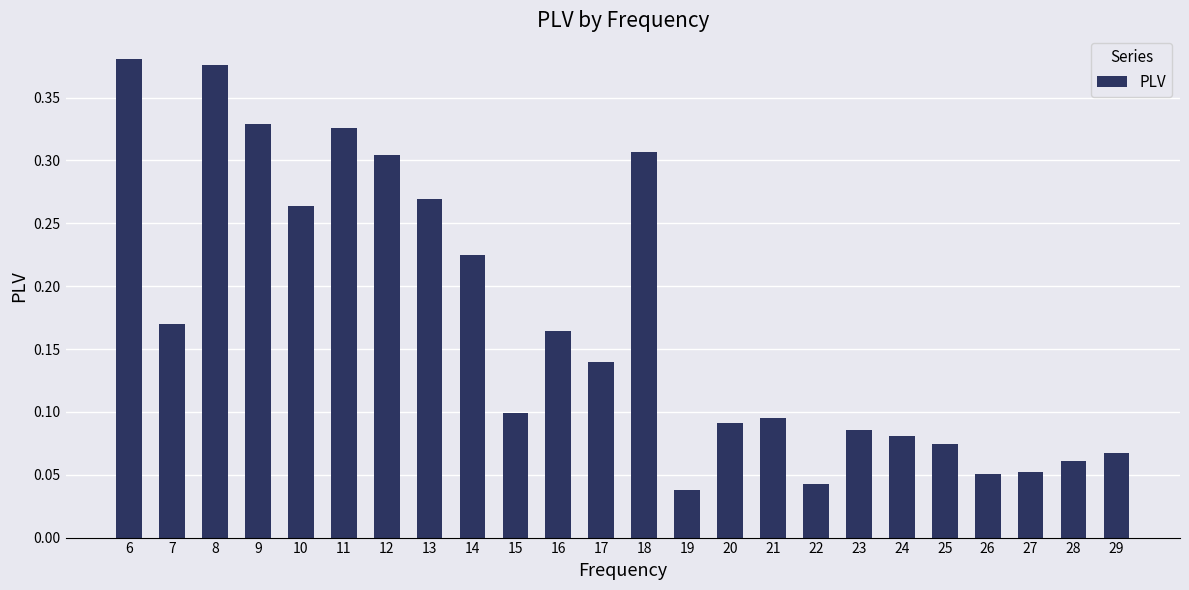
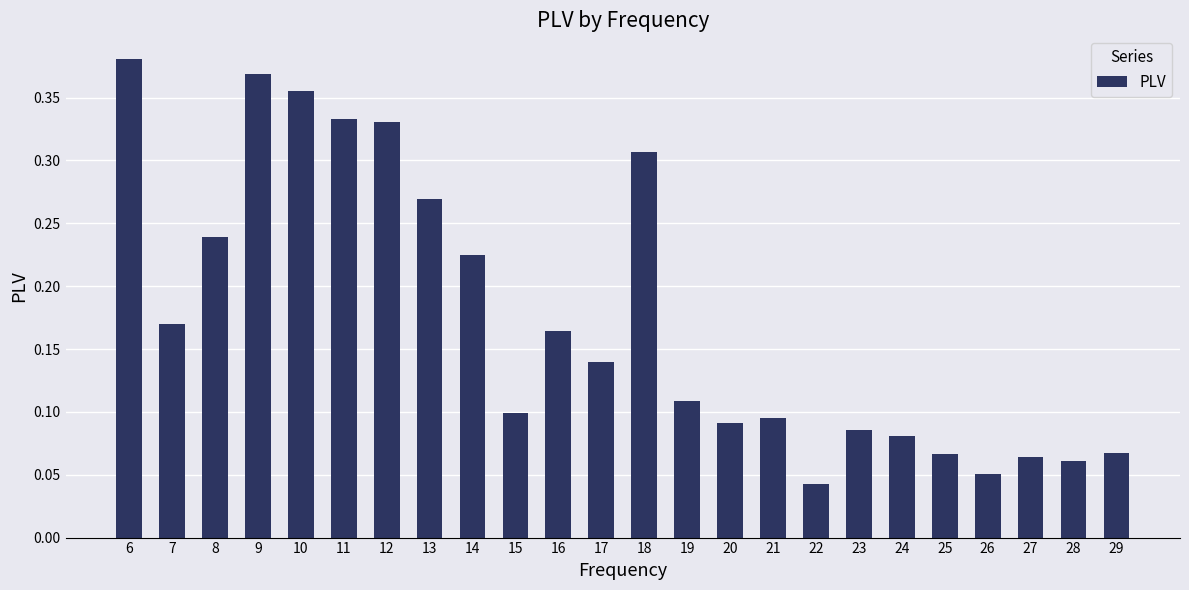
8: 0.376 -> 0.239
9: 0.329 -> 0.369
10: 0.264 -> 0.355
11: 0.326 -> 0.333
12: 0.304 -> 0.331
19: 0.038 -> 0.109
25: 0.075 -> 0.067
27: 0.052 -> 0.064
